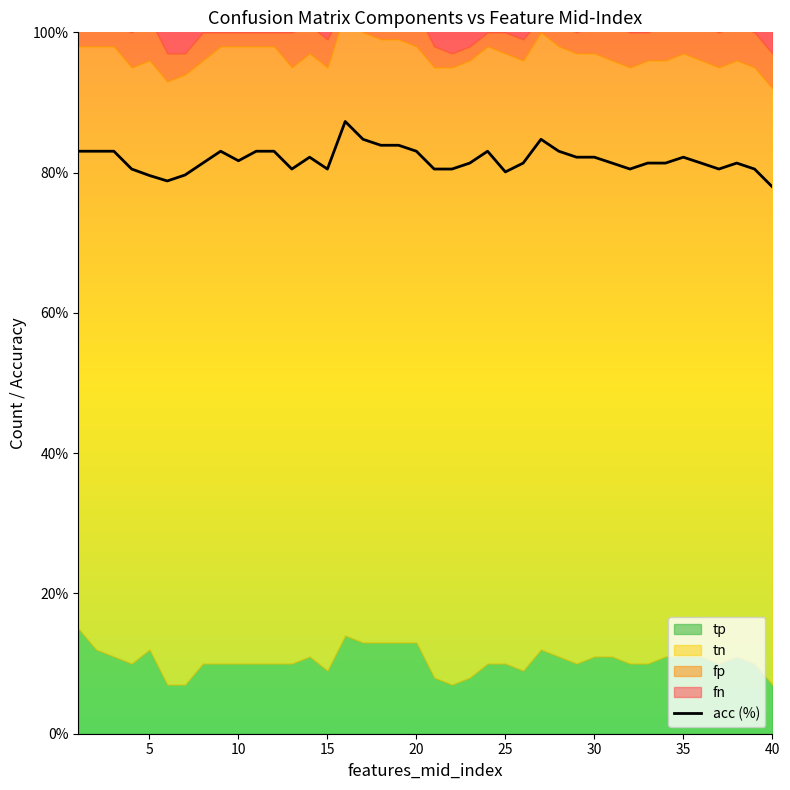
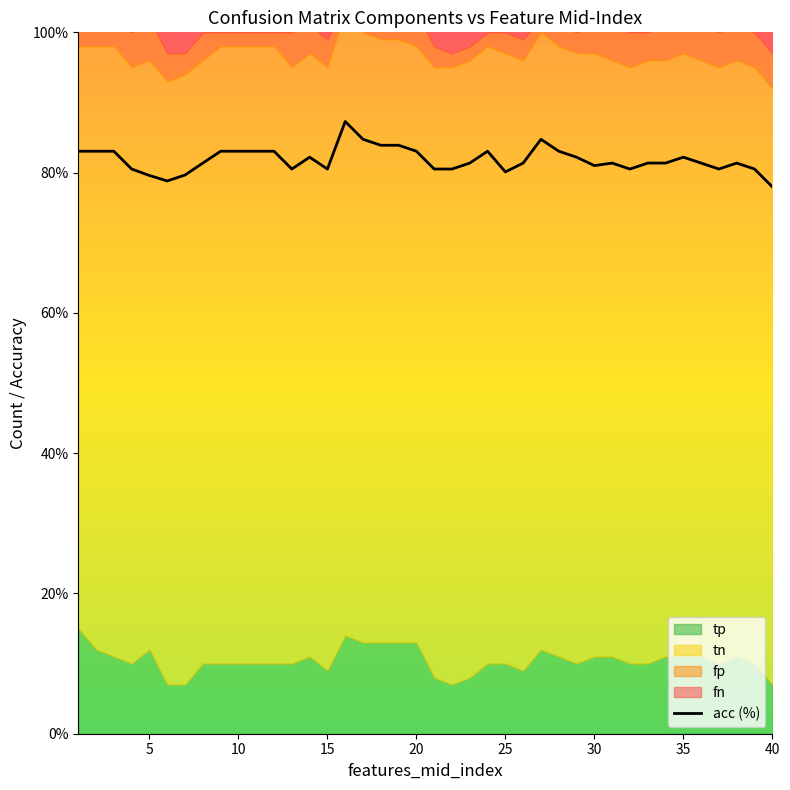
acc (%), 10: 82% -> 83%
acc (%), 30: 82% -> 81%
